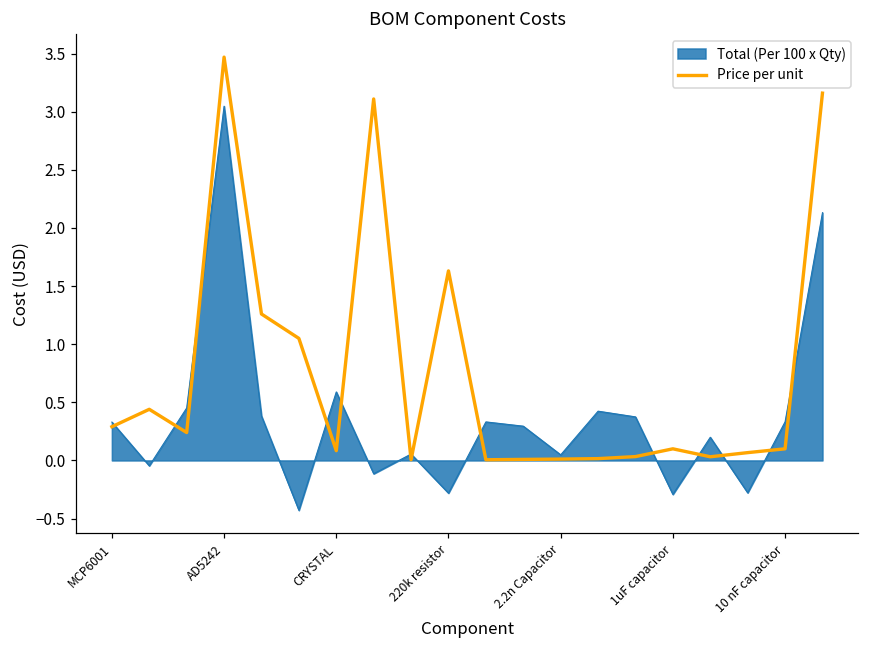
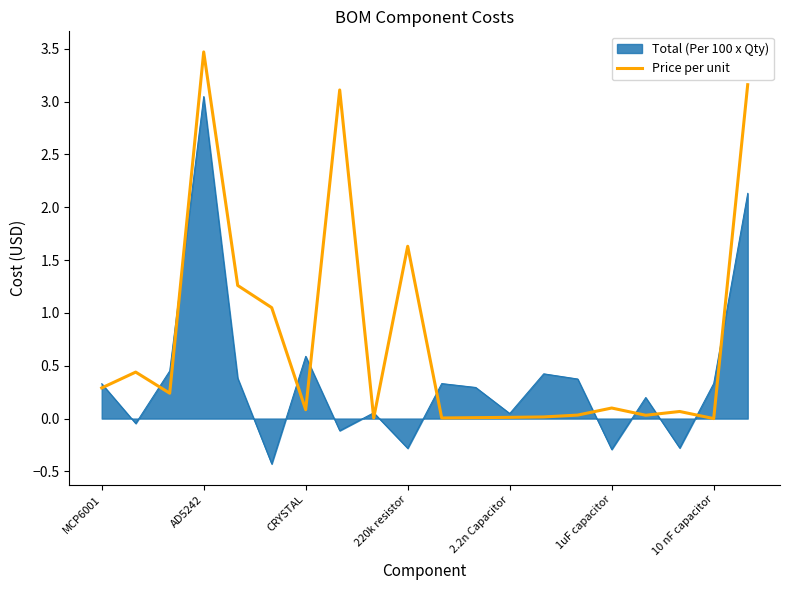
Price per unit, 10 nF capacitor: 0.1 -> 0.0
